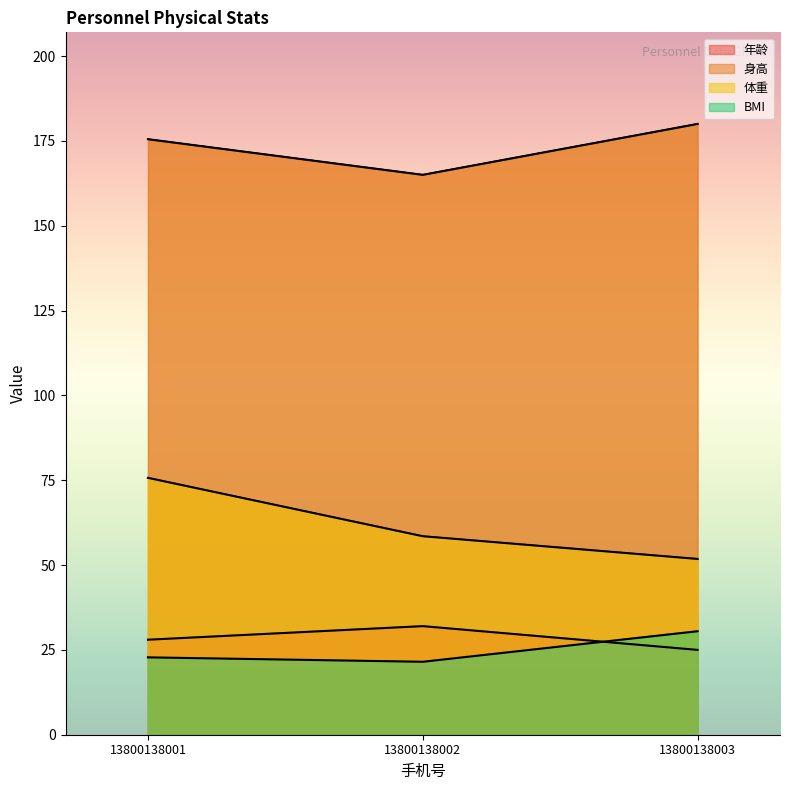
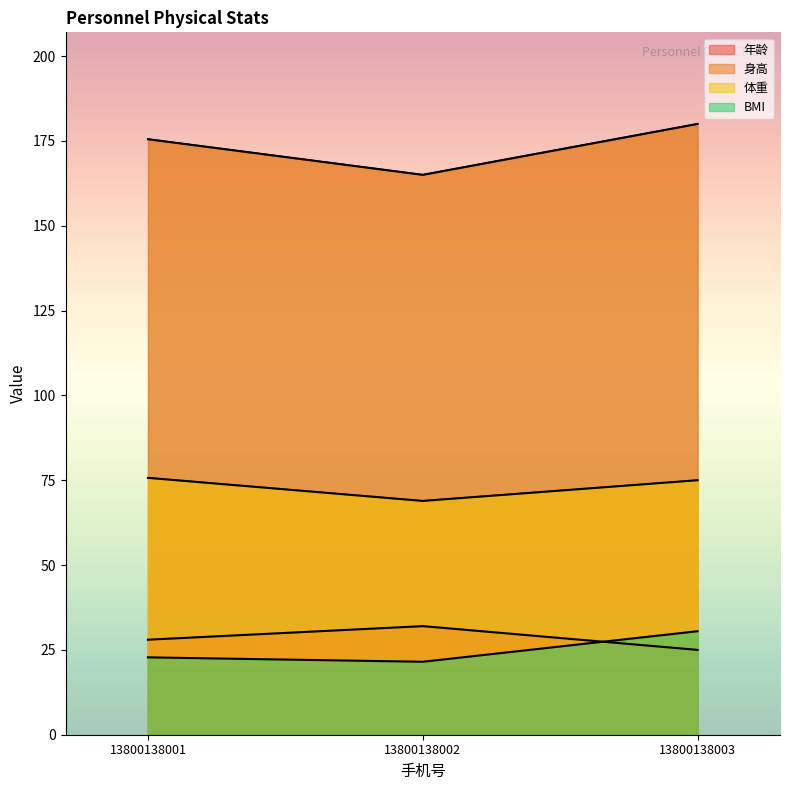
体重, 13800138002: 59 -> 69
体重, 13800138003: 52 -> 75
